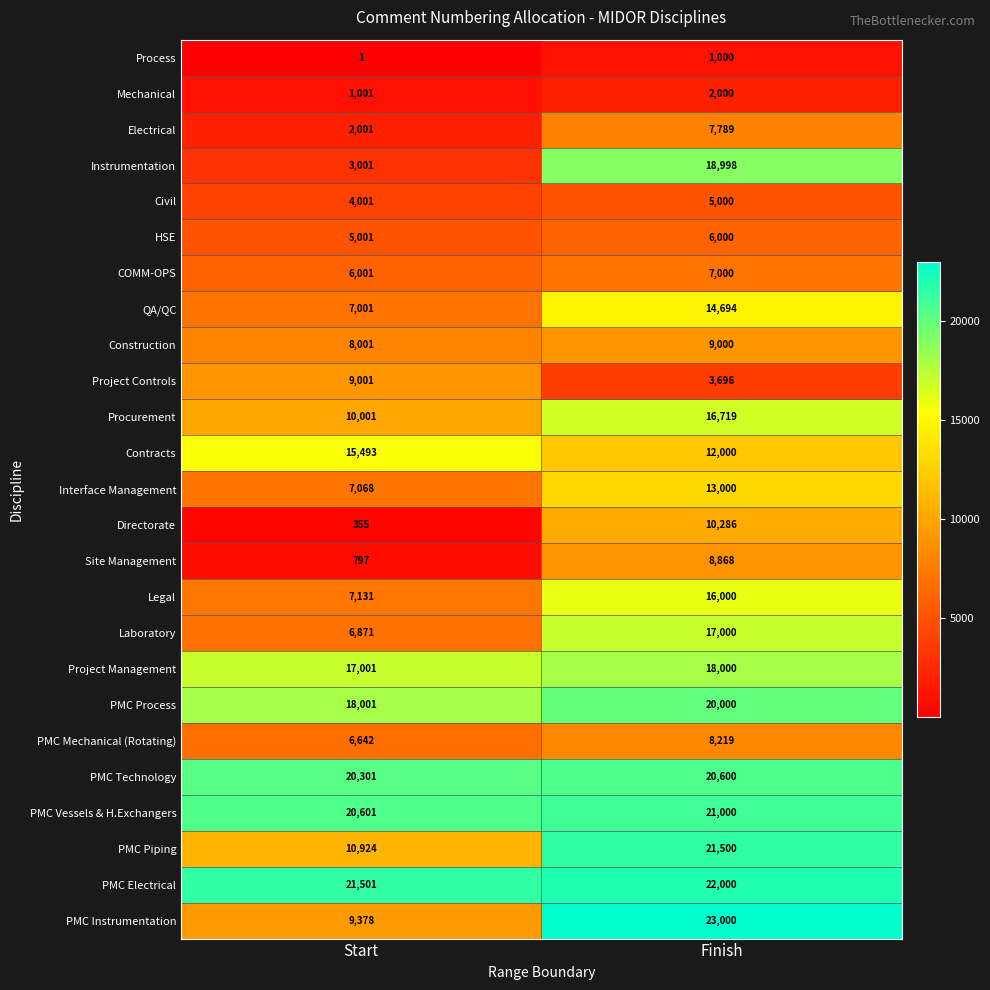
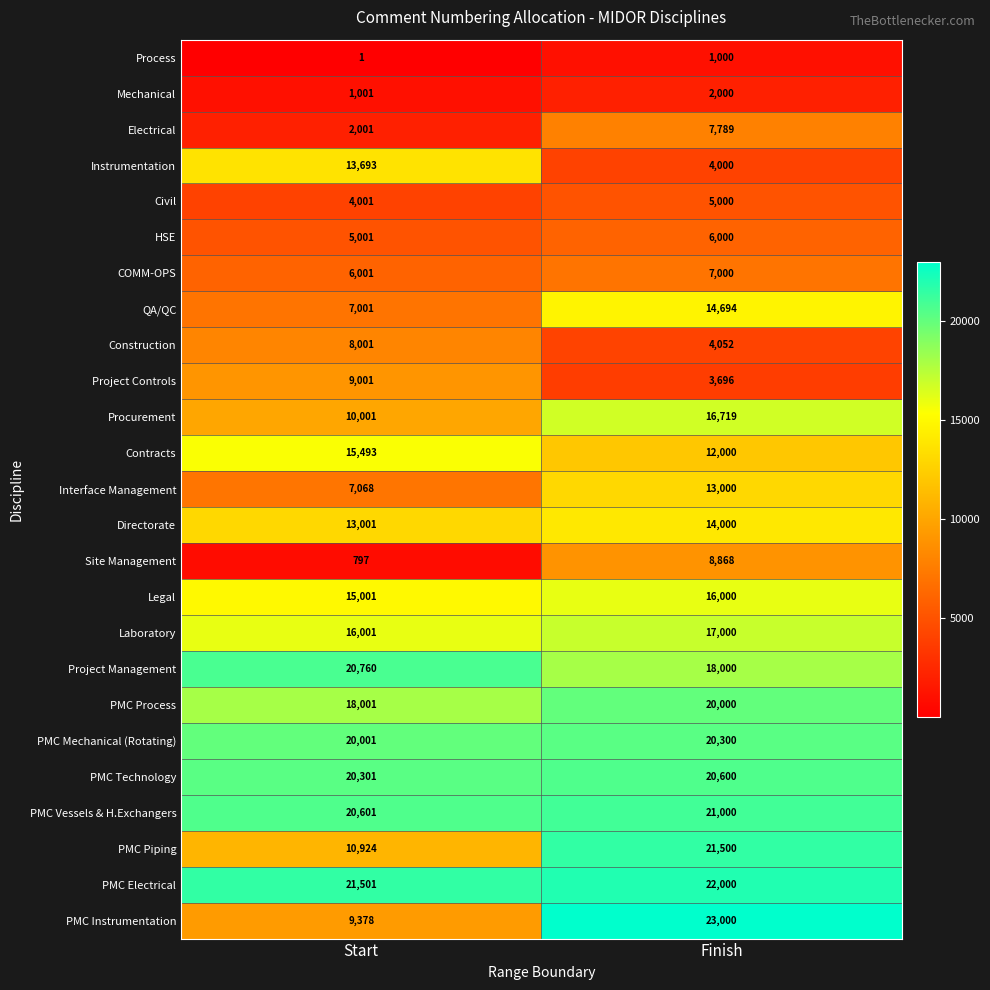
Instrumentation, Start: 3,001 -> 13,693
Instrumentation, Finish: 18,998 -> 4,000
Construction, Finish: 9,000 -> 4,052
Directorate, Start: 355 -> 13,001
Directorate, Finish: 10,286 -> 14,000
Legal, Start: 7,131 -> 15,001
Laboratory, Start: 6,871 -> 16,001
Project Management, Start: 17,001 -> 20,760
PMC Mechanical (Rotating), Start: 6,642 -> 20,001
PMC Mechanical (Rotating), Finish: 8,219 -> 20,300
